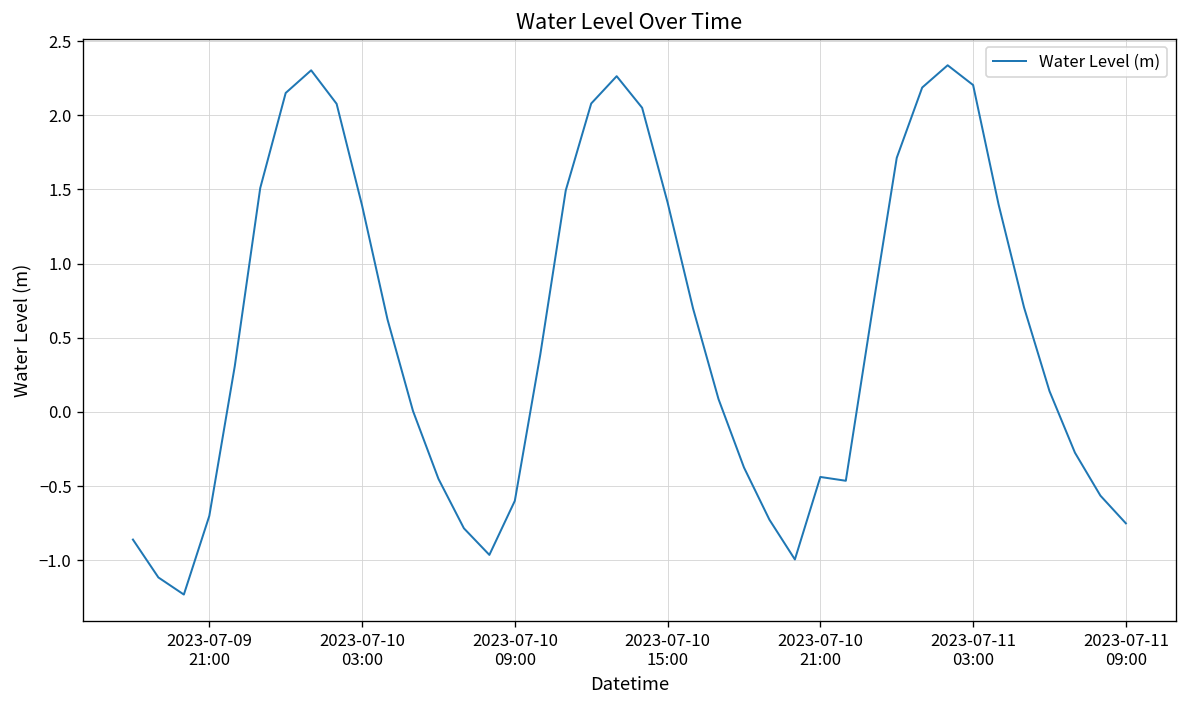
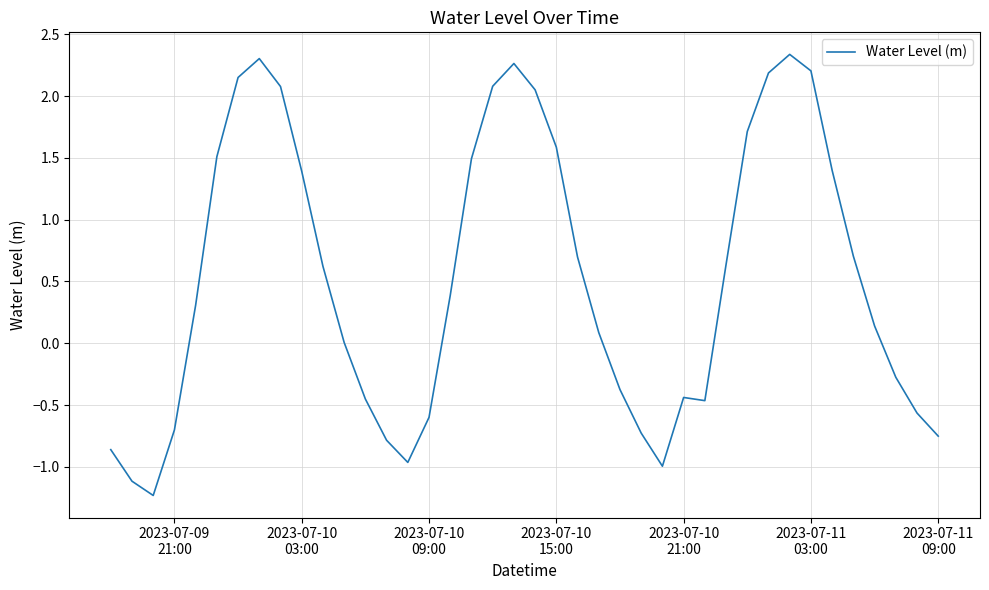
2023-07-10 15:00: 1.41 -> 1.59
